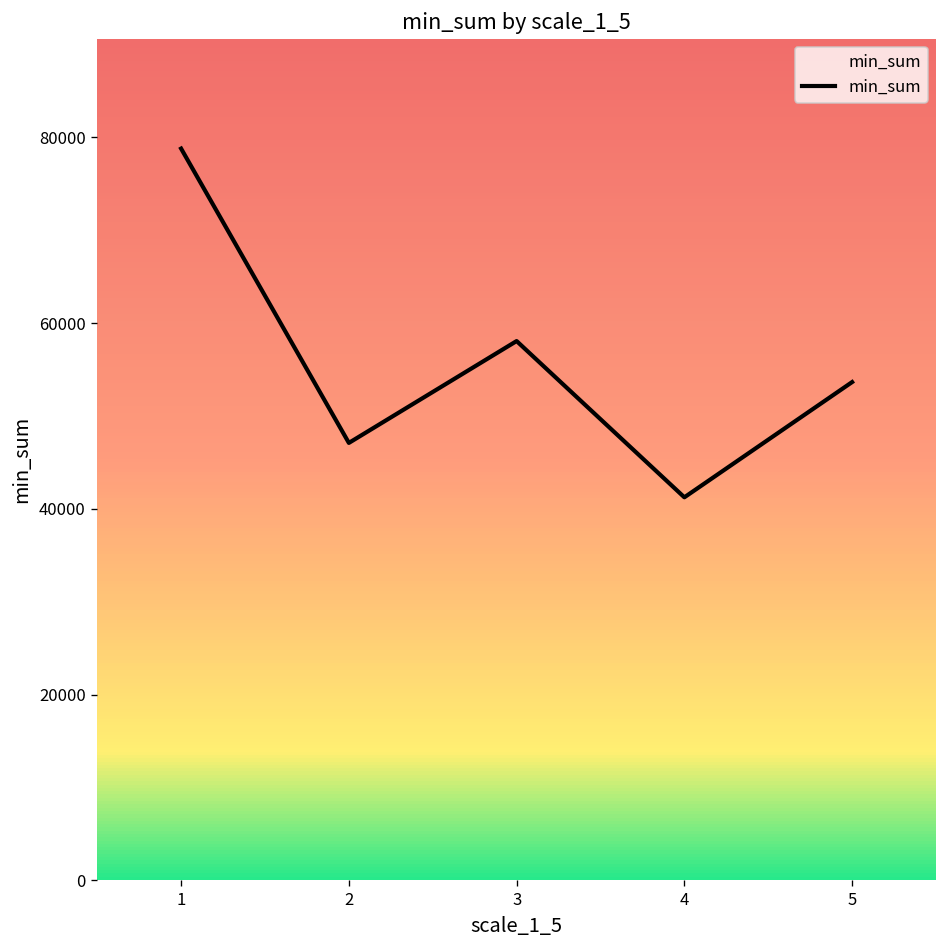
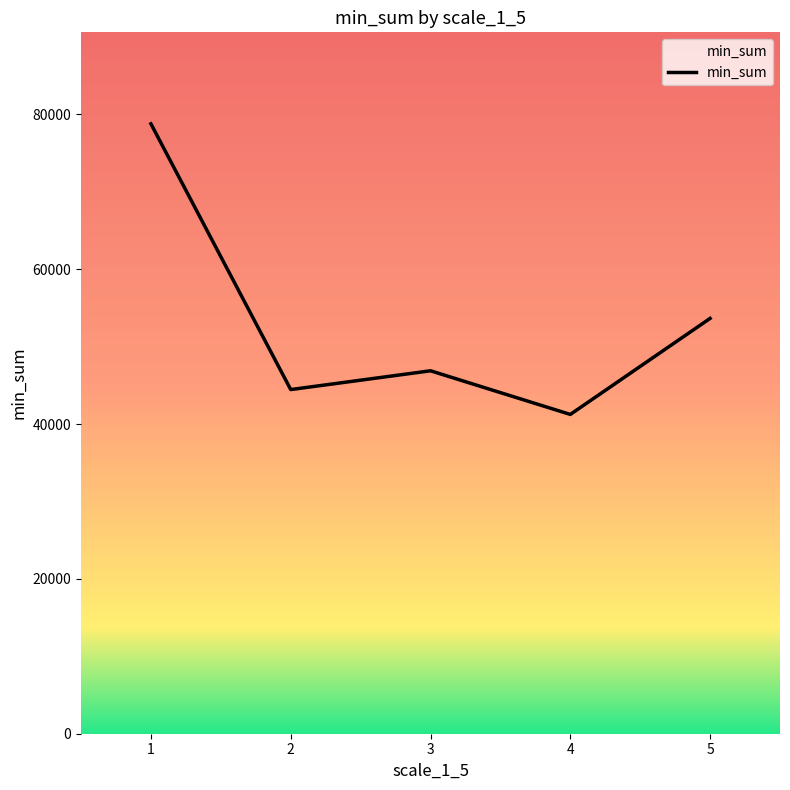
2: 47000 -> 44000
3: 58000 -> 47000
